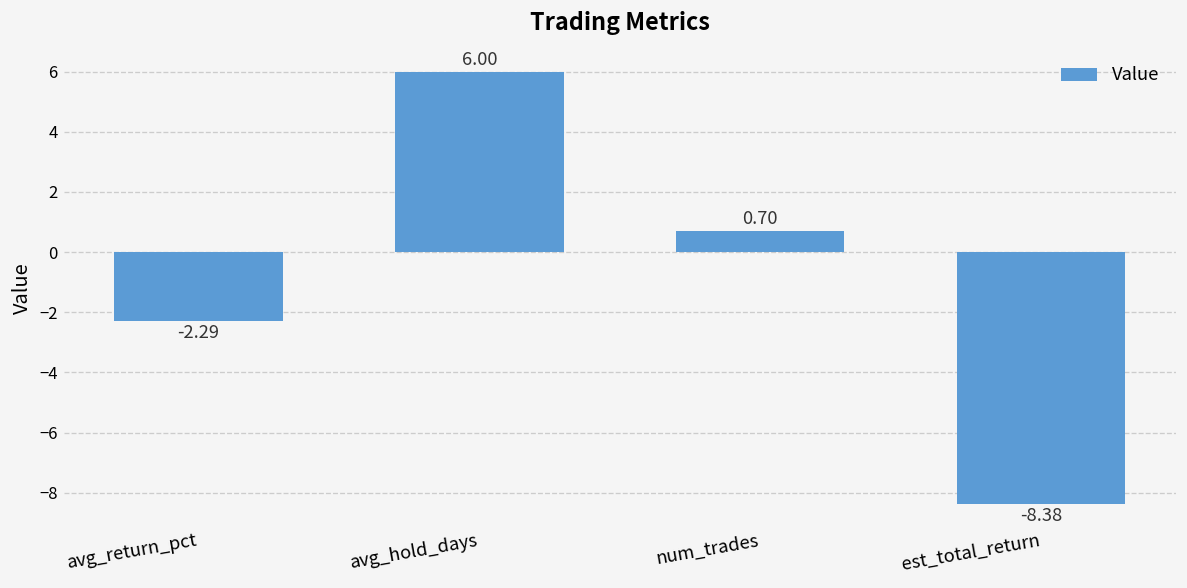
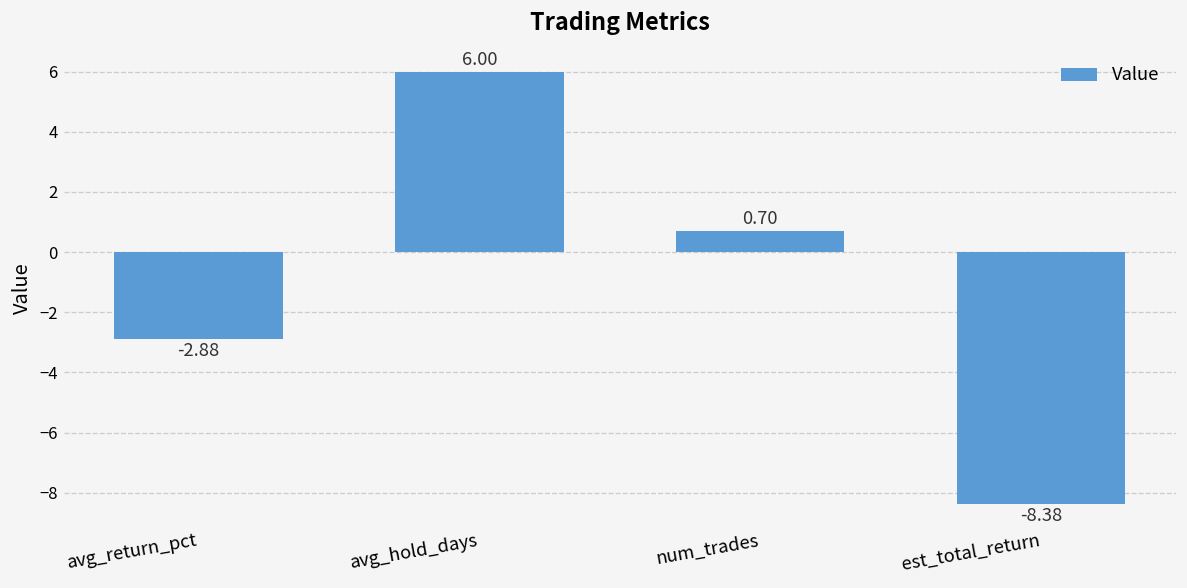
avg_return_pct: -2.29 -> -2.88
